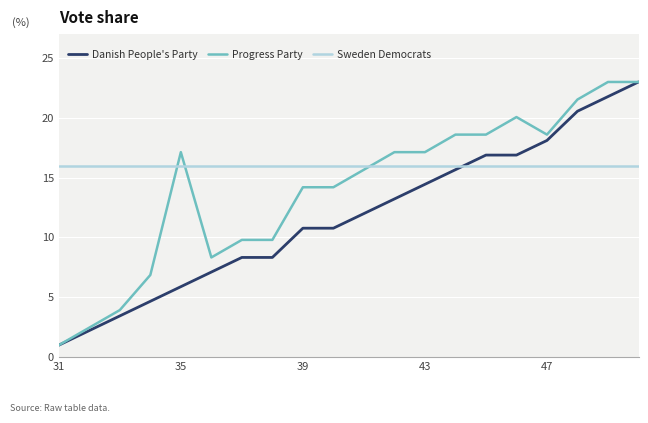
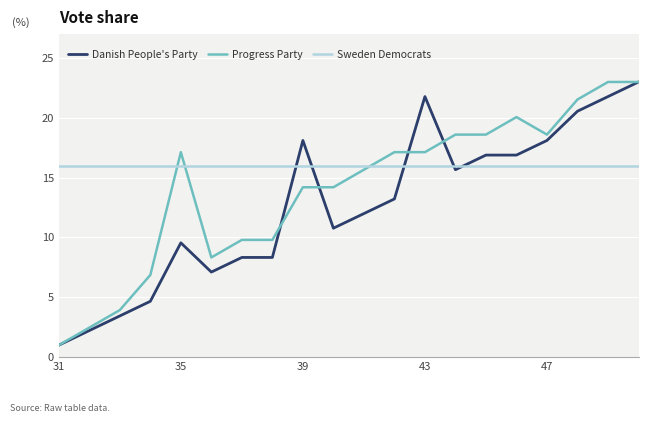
Danish People's Party, 35: 5.9 -> 9.6
Danish People's Party, 39: 10.8 -> 18.1
Danish People's Party, 43: 14.4 -> 21.8
